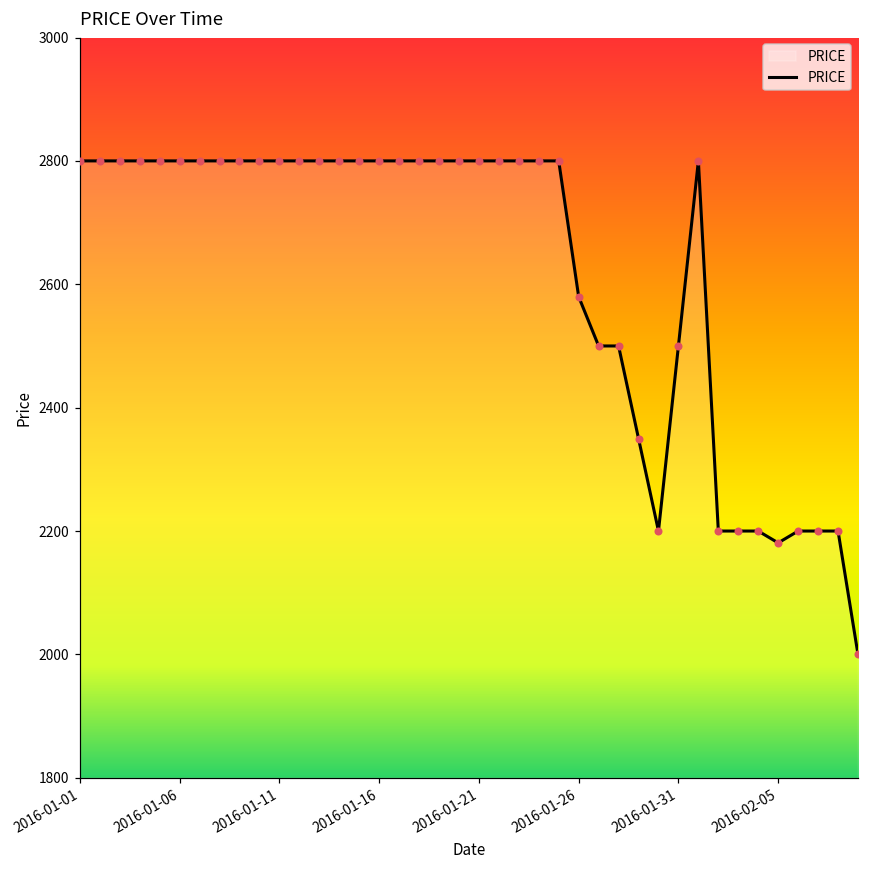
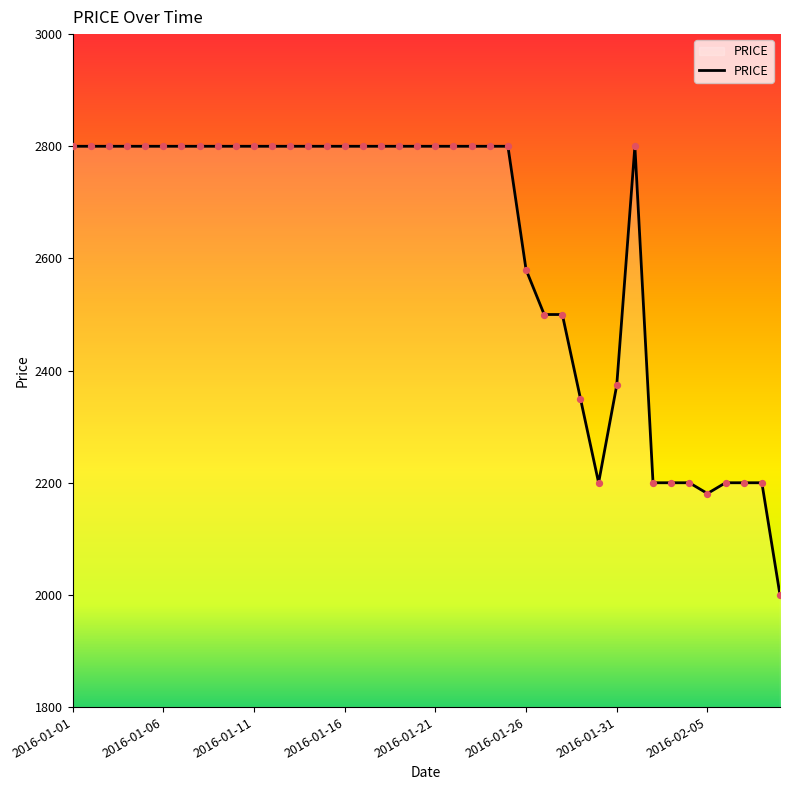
2016-01-31: 2500 -> 2370
